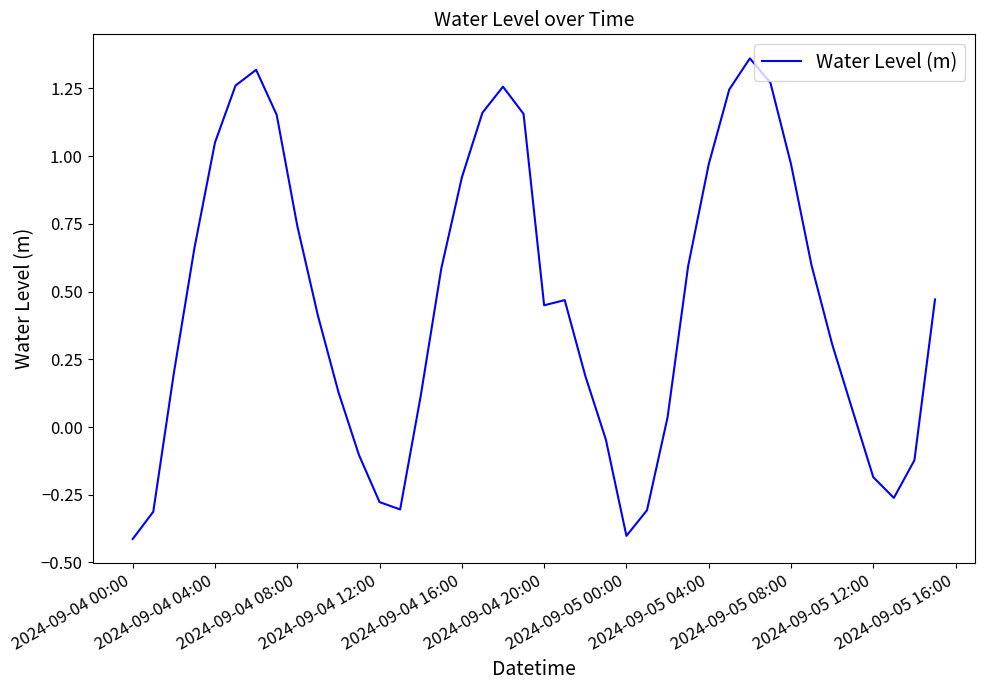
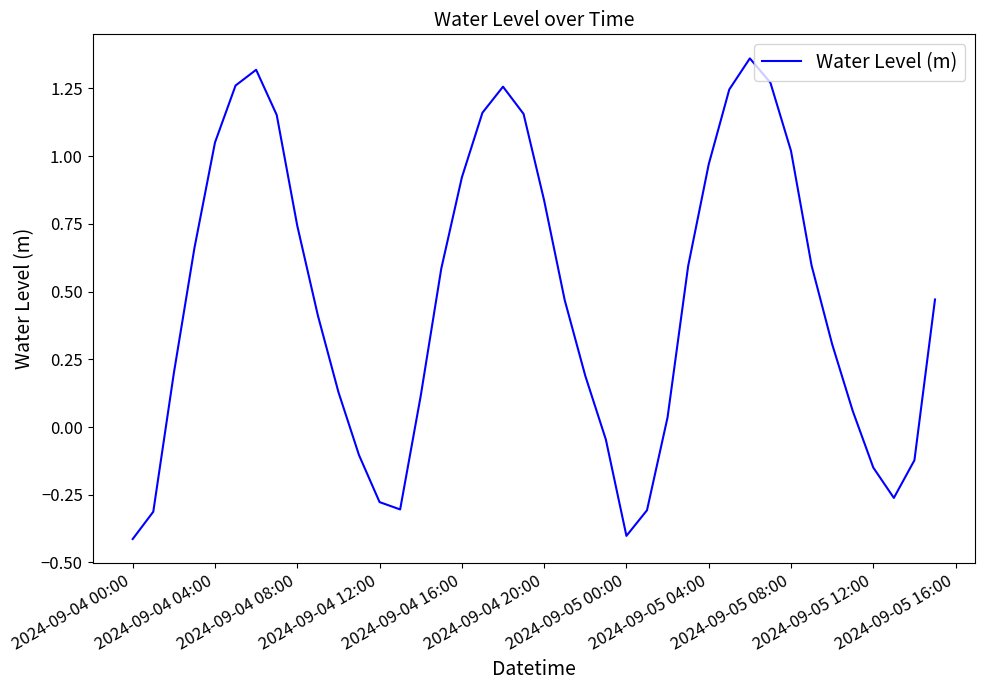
2024-09-04 20:00: 0.45 -> 0.84
2024-09-05 08:00: 0.97 -> 1.02
2024-09-05 12:00: -0.19 -> -0.15
